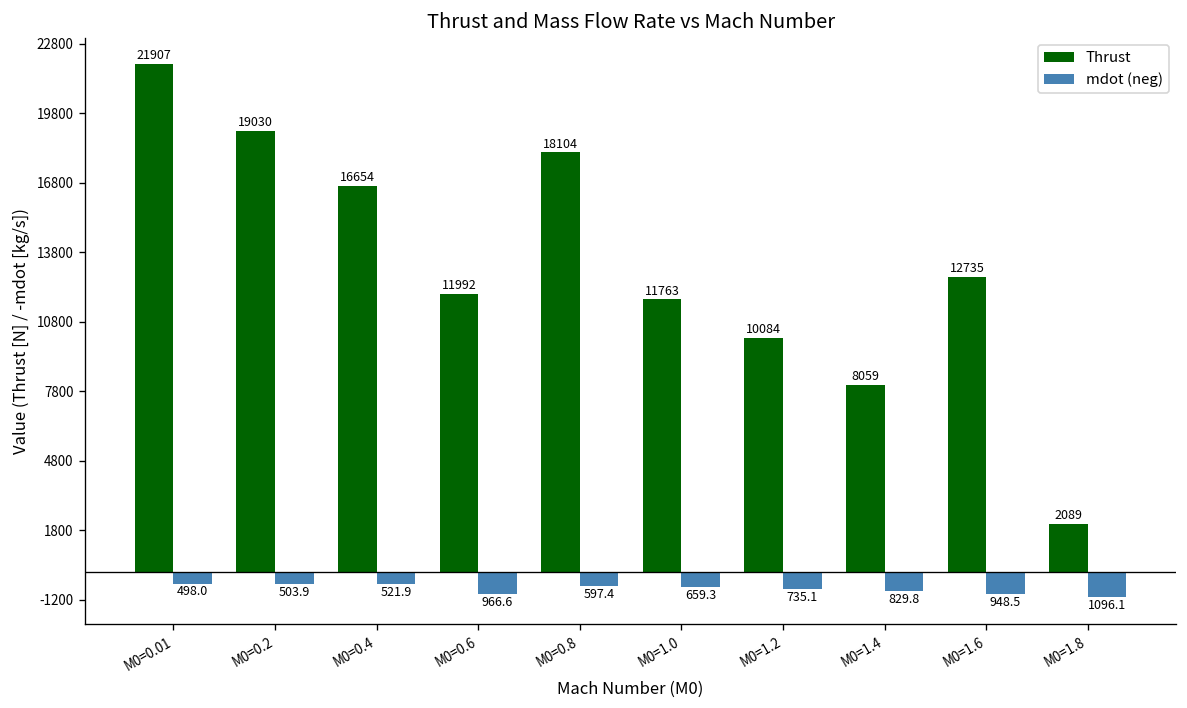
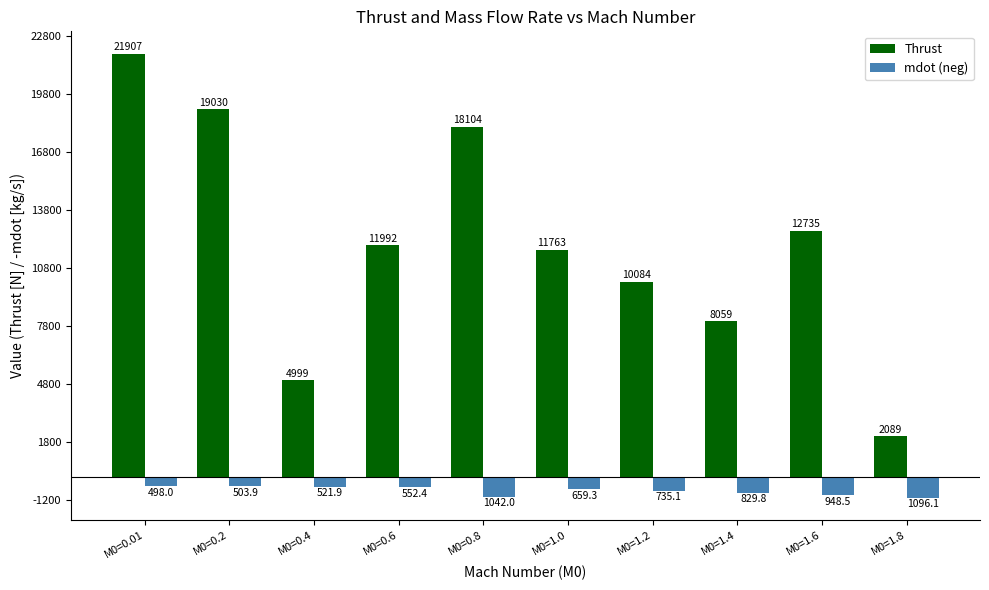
Thrust, M0=0.4: 16654 -> 4999
mdot (neg), M0=0.6: 966.6 -> 552.4
mdot (neg), M0=0.8: 597.4 -> 1042.0
